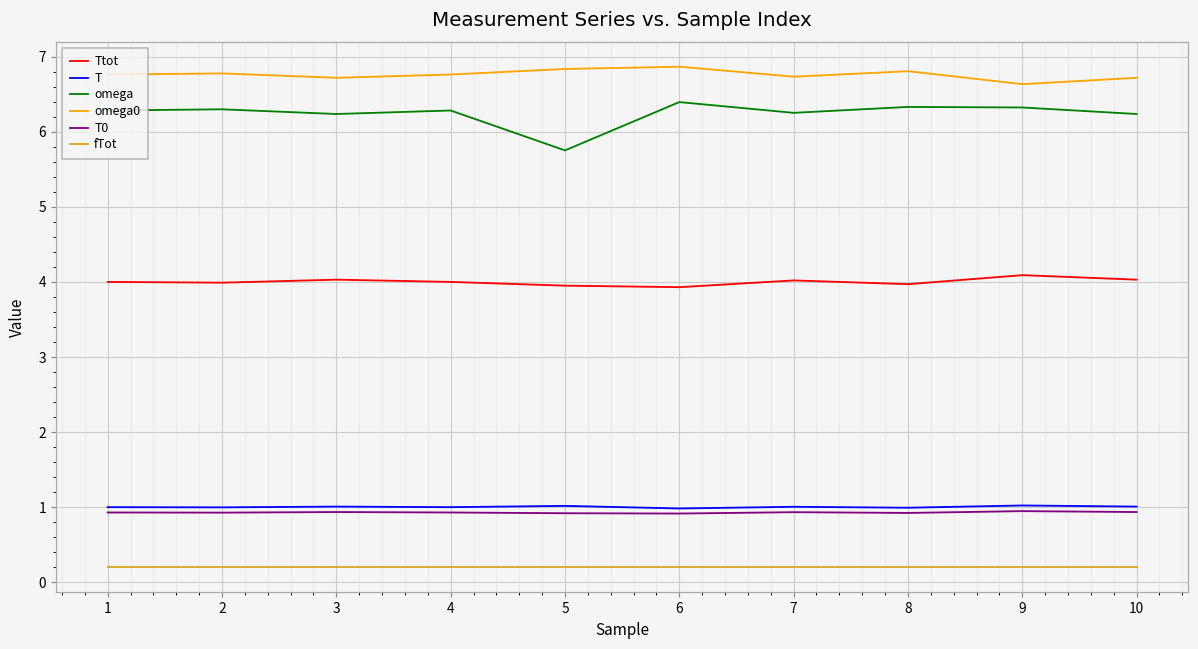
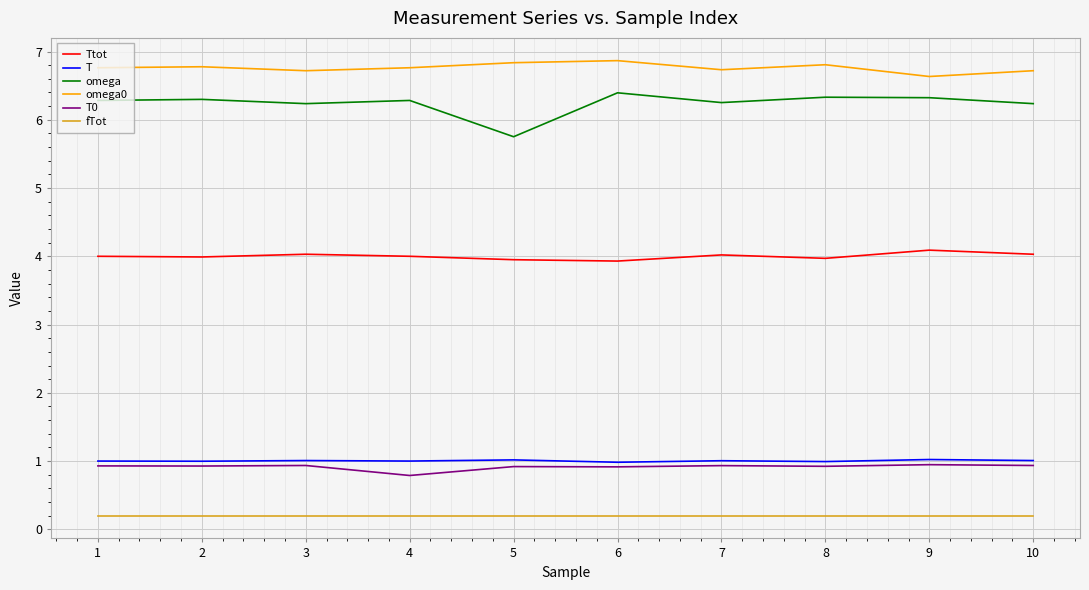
T0, 4: 0.9 -> 0.8
